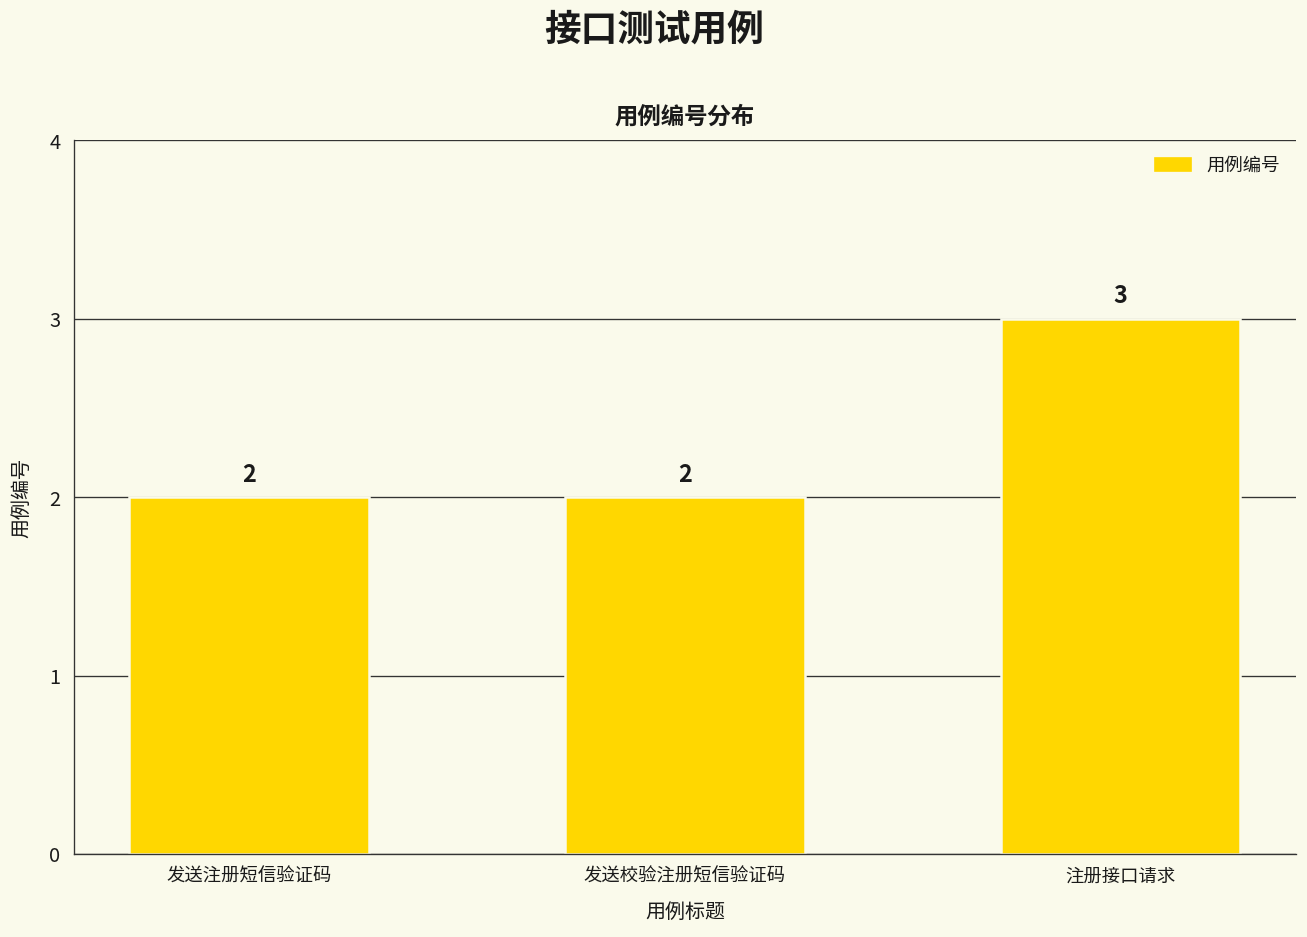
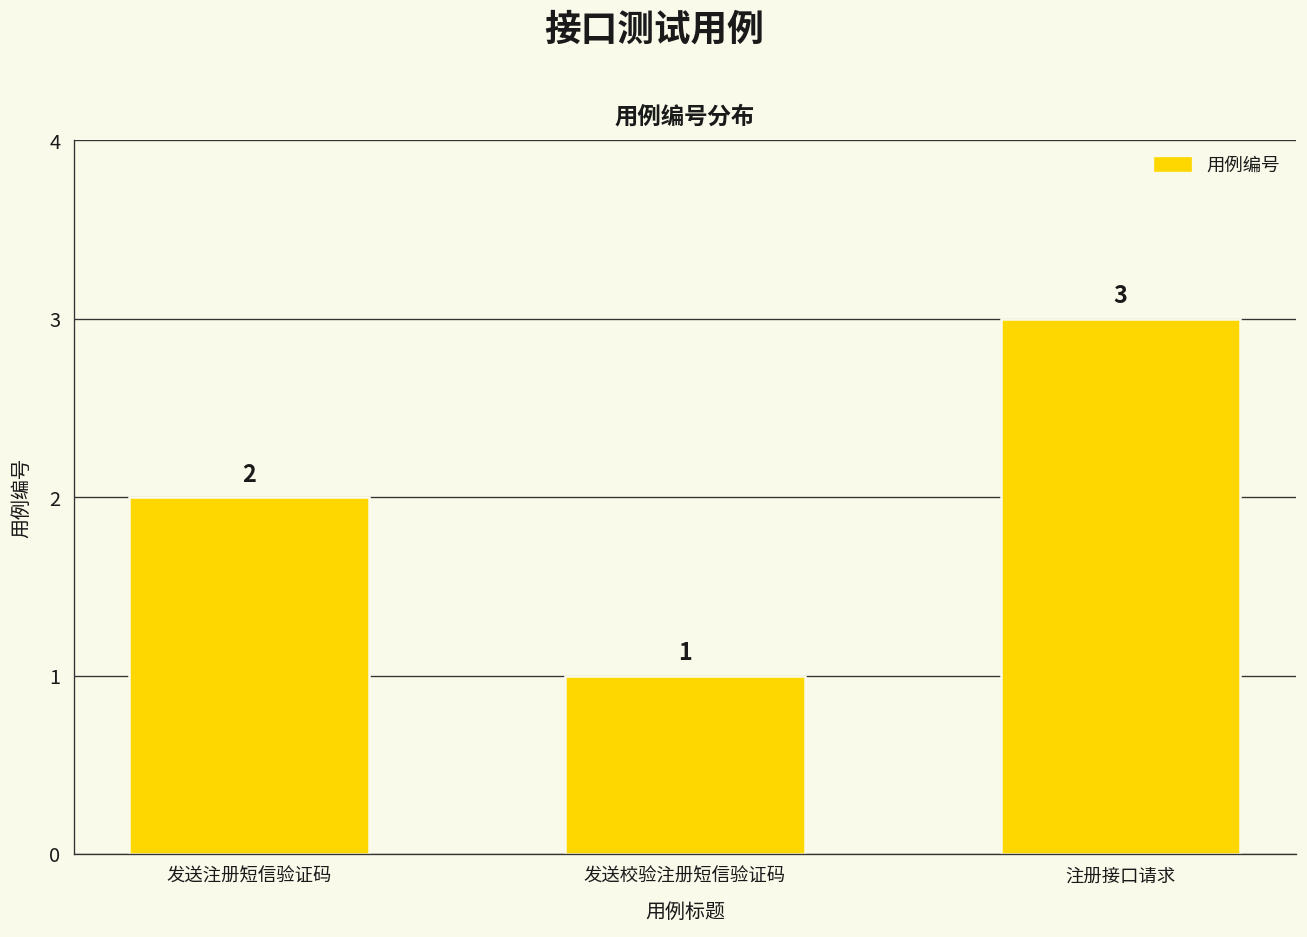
发送校验注册短信验证码: 2 -> 1
